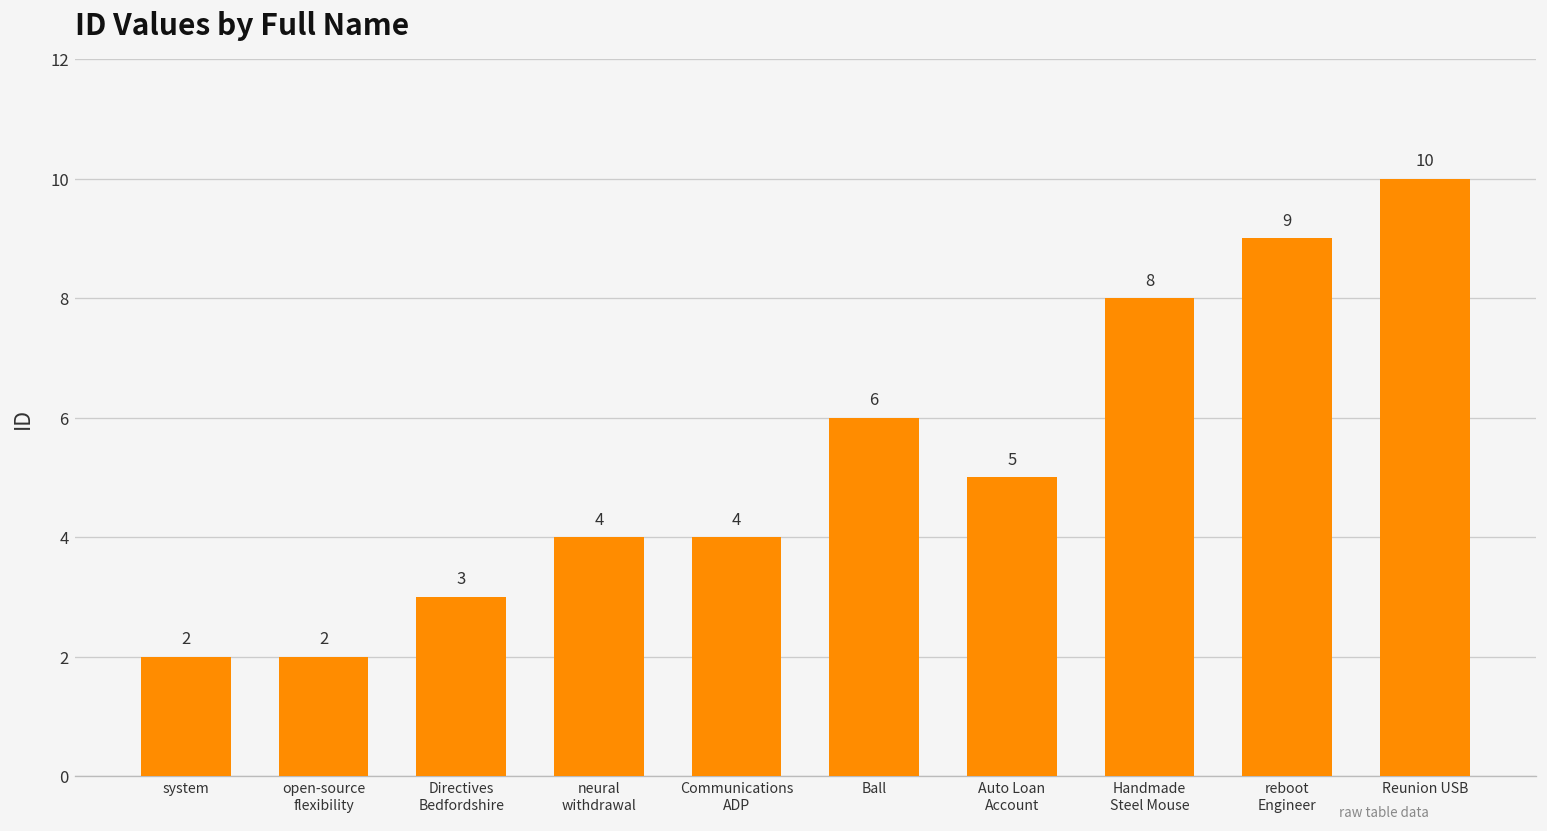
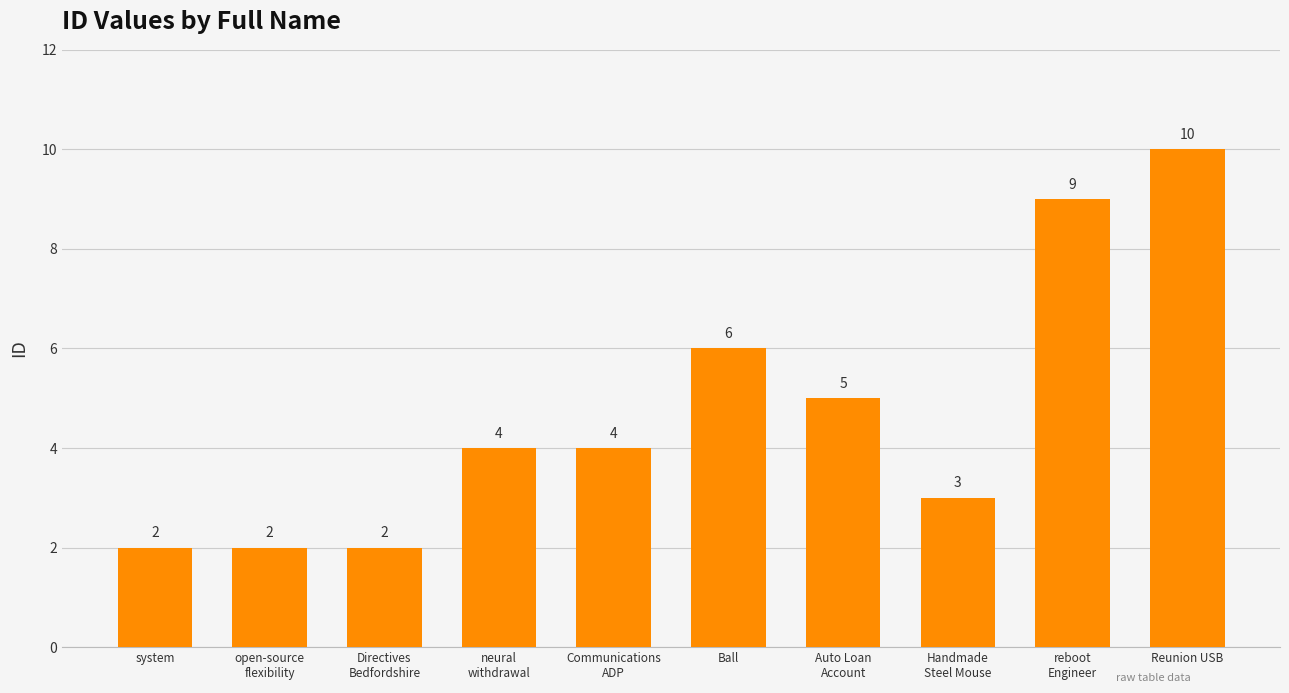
Directives Bedfordshire: 3 -> 2
Handmade Steel Mouse: 8 -> 3
